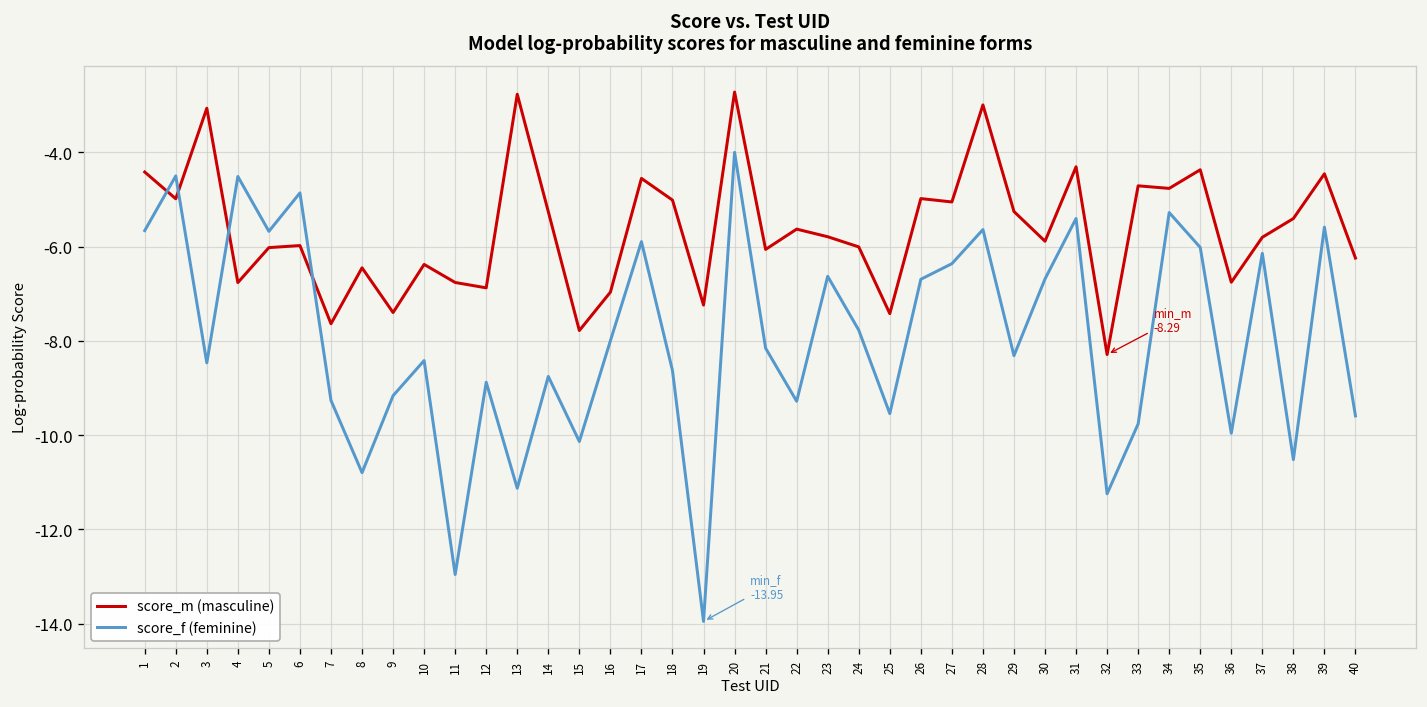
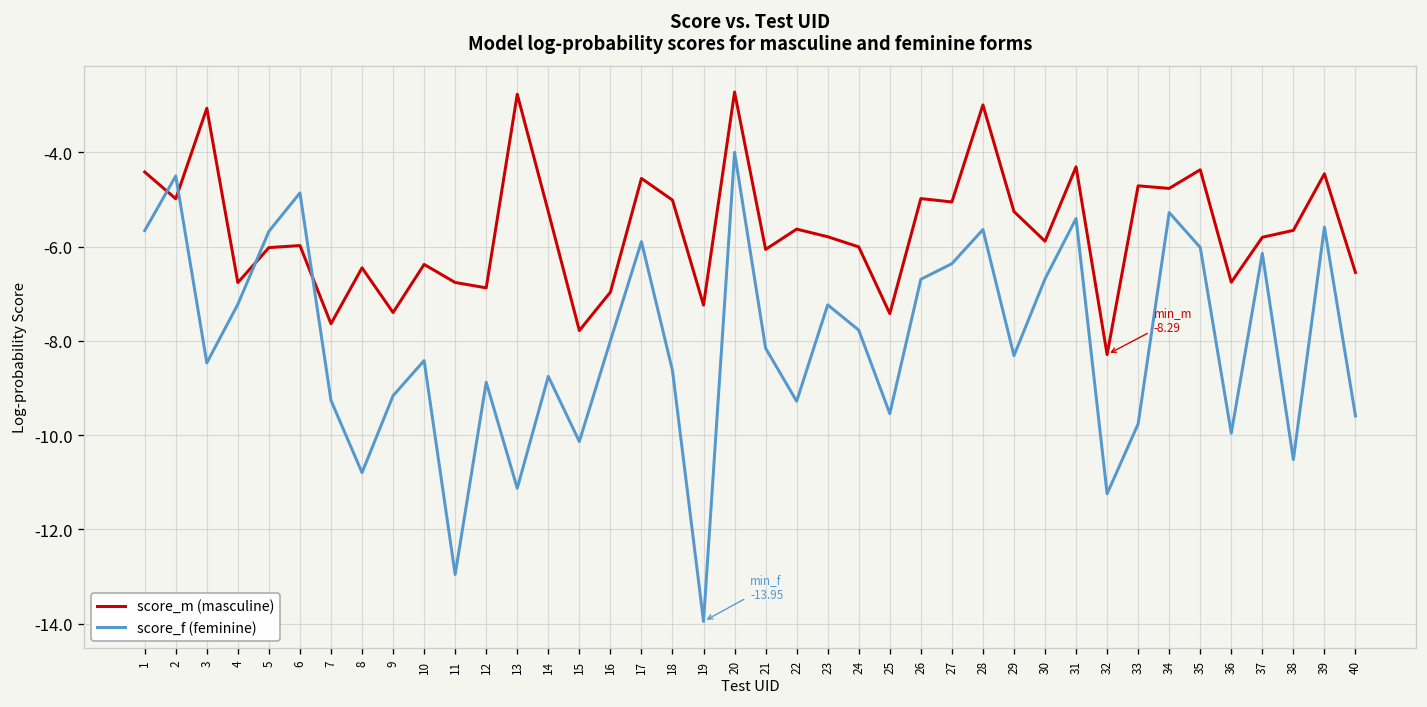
score_f (feminine), 4: -4.5 -> -7.2
score_f (feminine), 23: -6.6 -> -7.2
score_m (masculine), 38: -5.4 -> -5.7
score_m (masculine), 40: -6.2 -> -6.5
